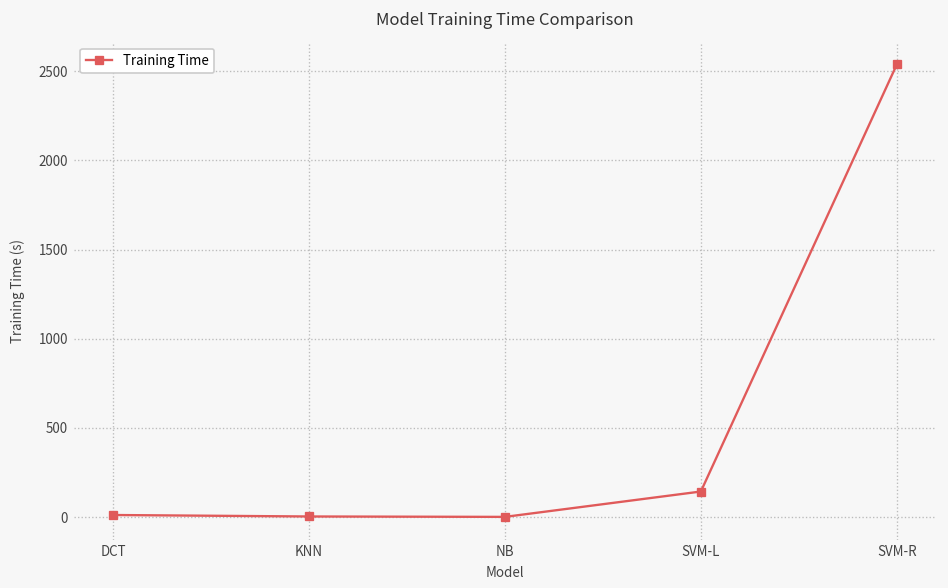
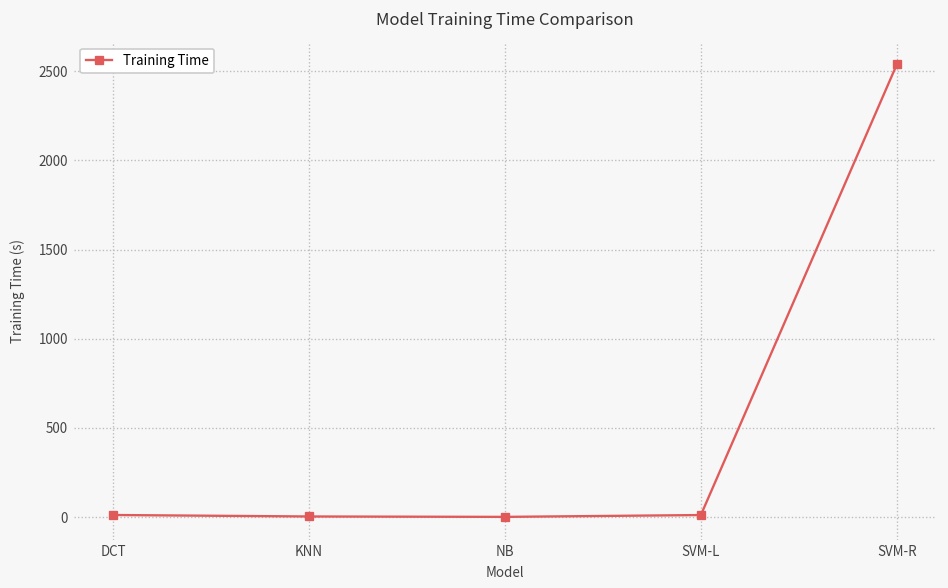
SVM-L: 140 -> 10
